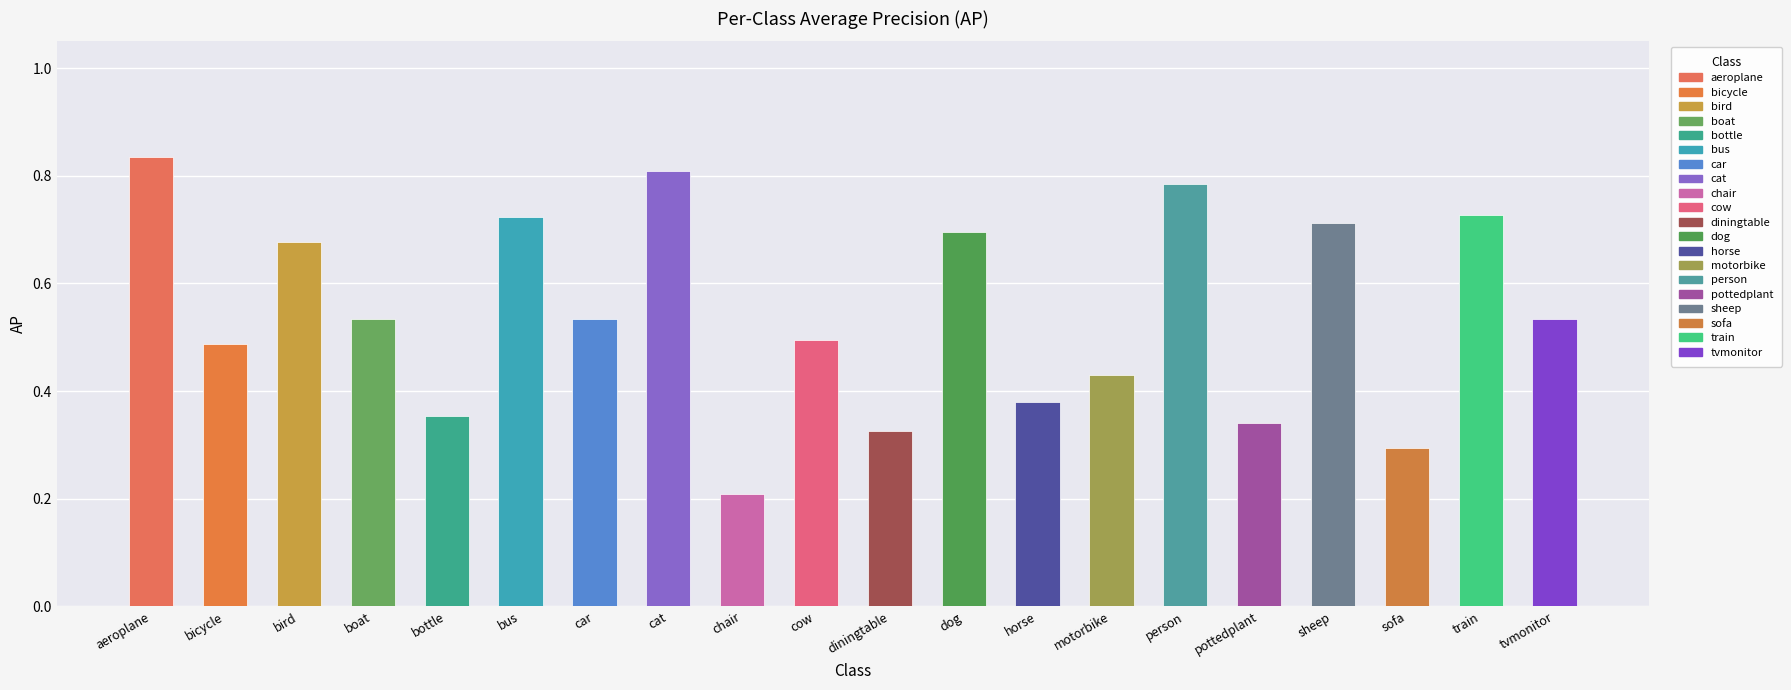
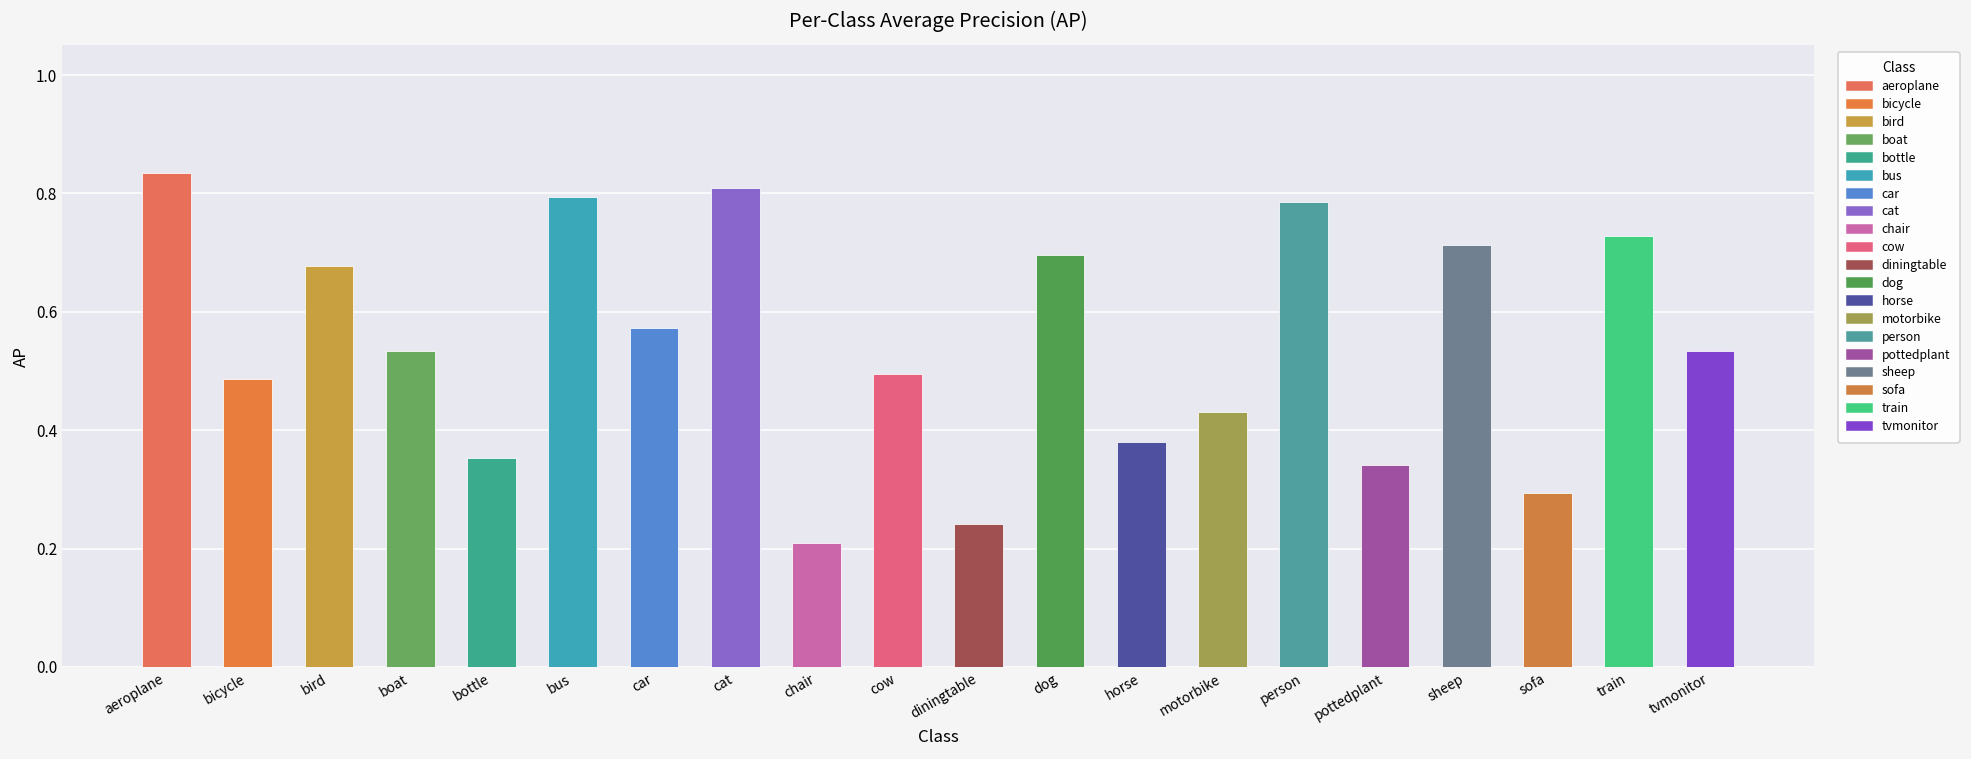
bus: 0.72 -> 0.79
car: 0.53 -> 0.57
diningtable: 0.33 -> 0.24
